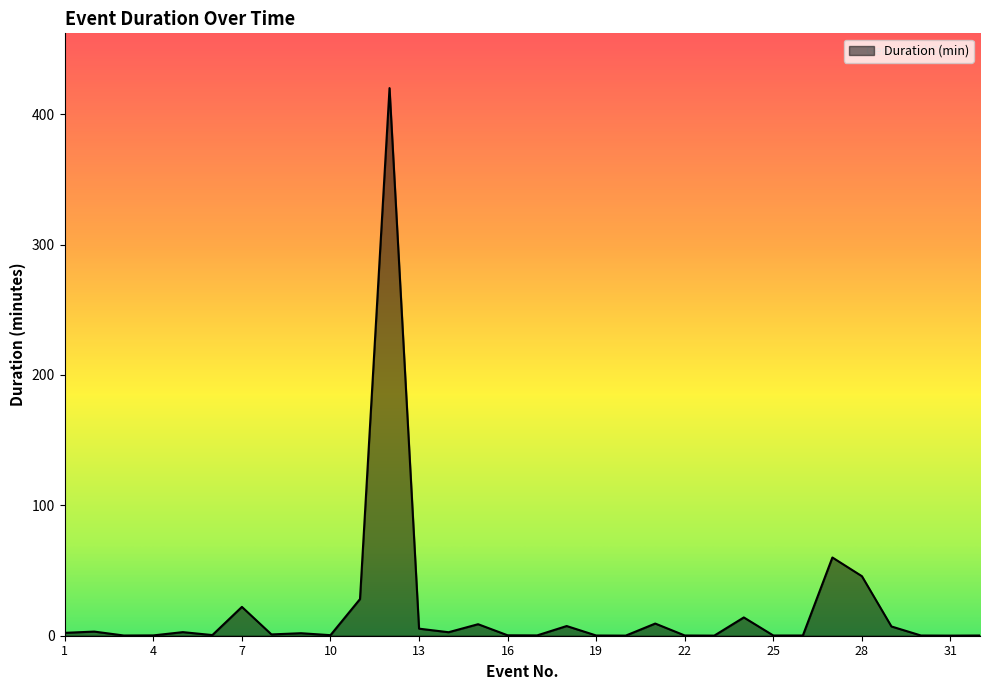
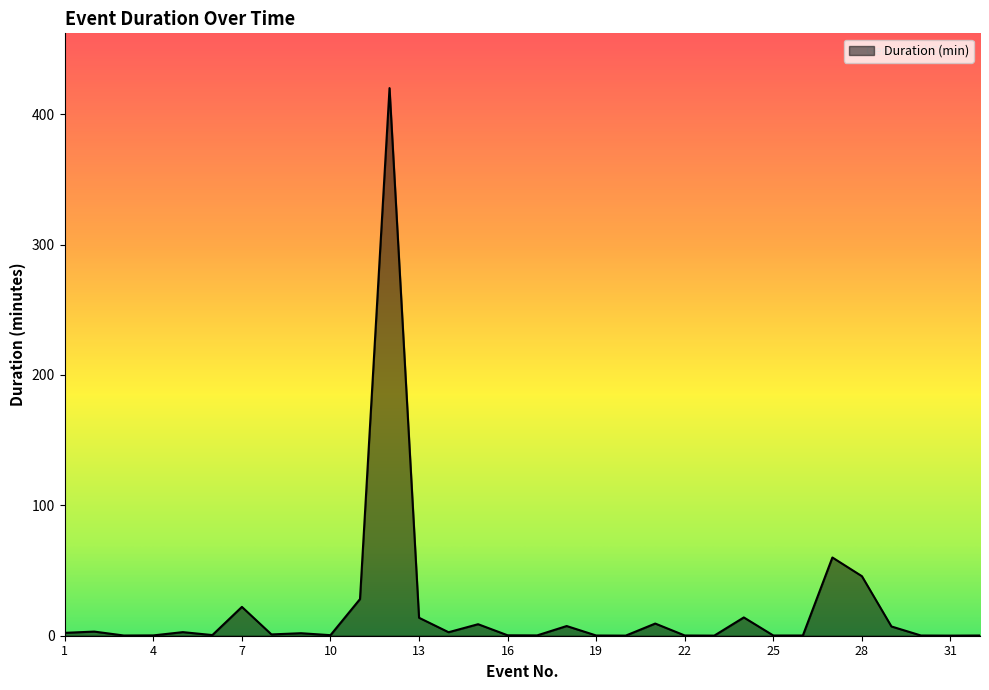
13: 5 -> 14
